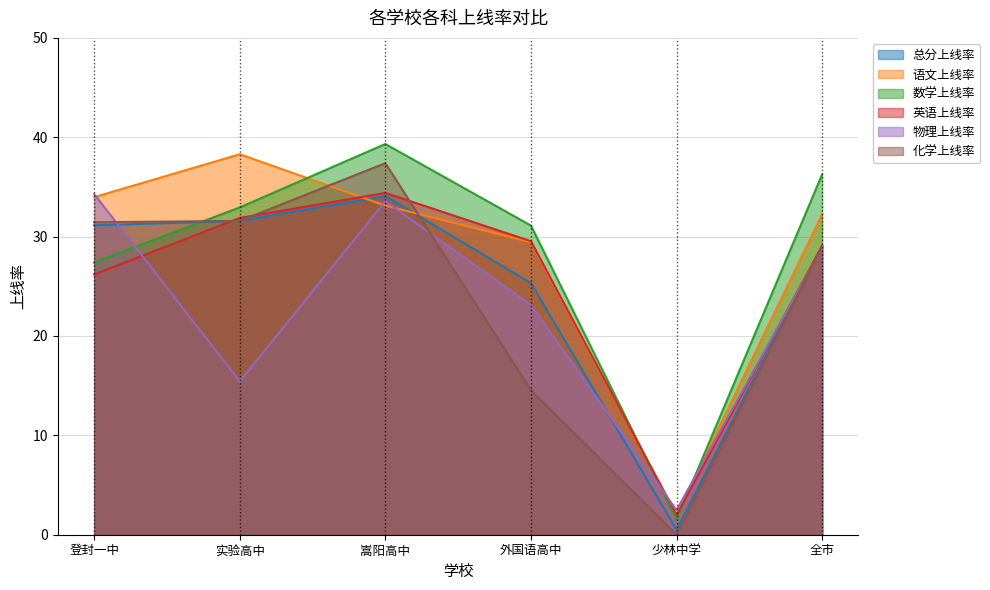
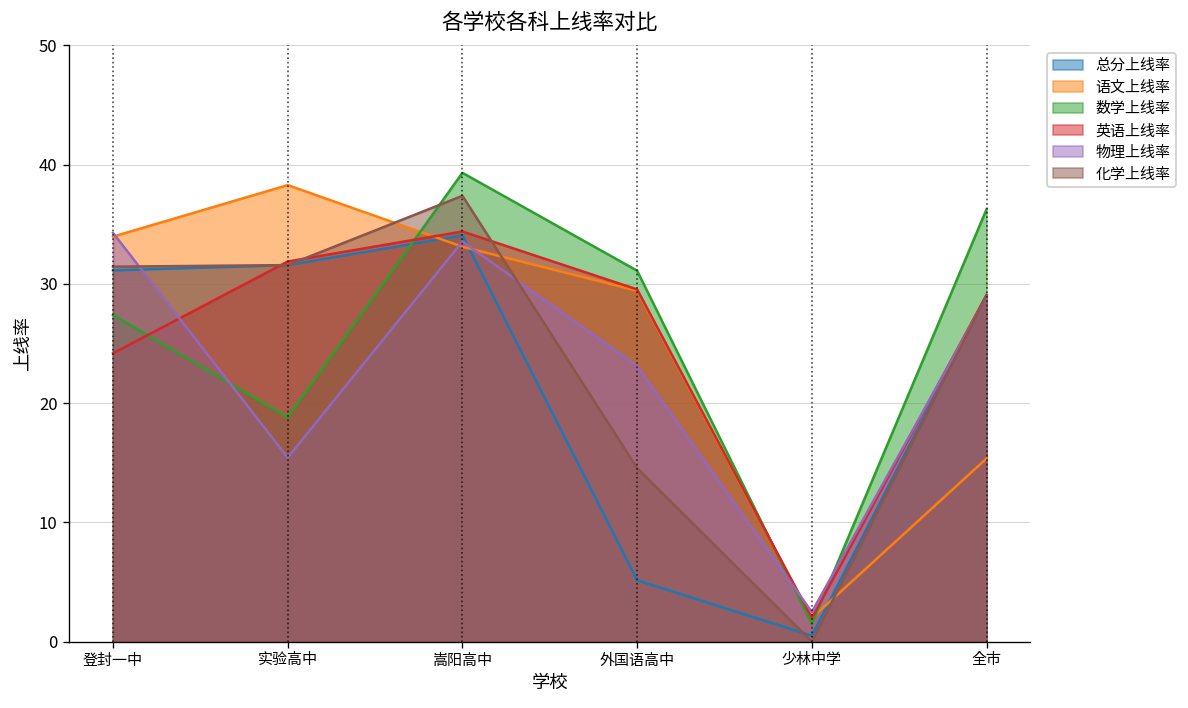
英语上线率, 登封一中: 26 -> 24
数学上线率, 实验高中: 33 -> 19
总分上线率, 外国语高中: 25 -> 5
语文上线率, 全市: 32 -> 15
